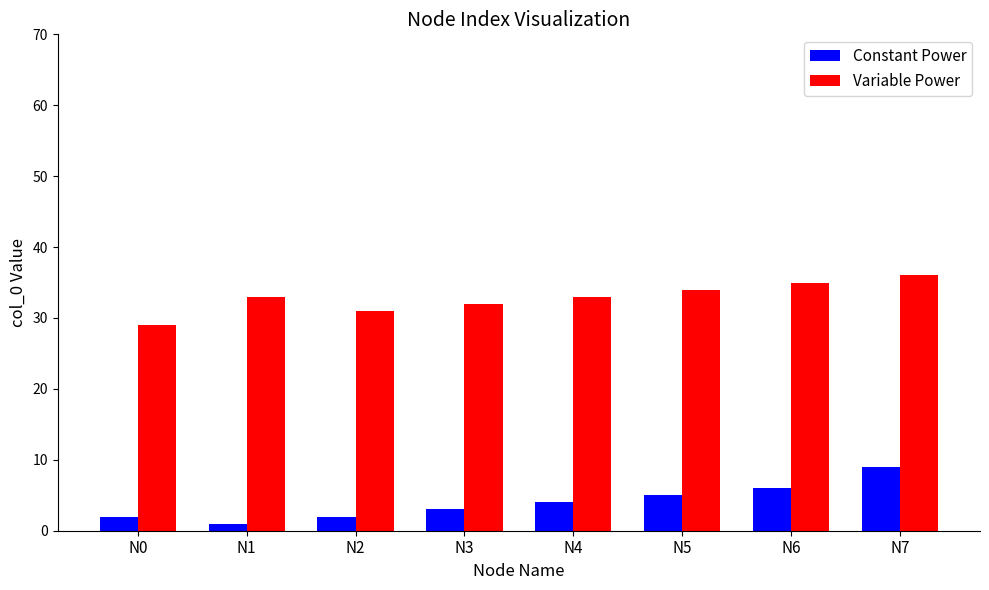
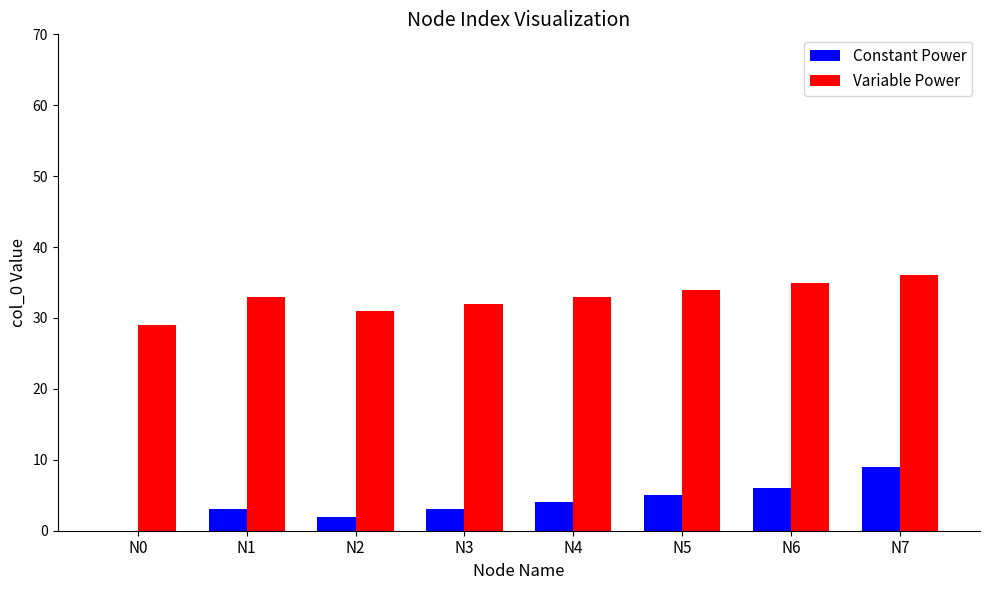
Constant Power, N0: 2 -> 0
Constant Power, N1: 1 -> 3
